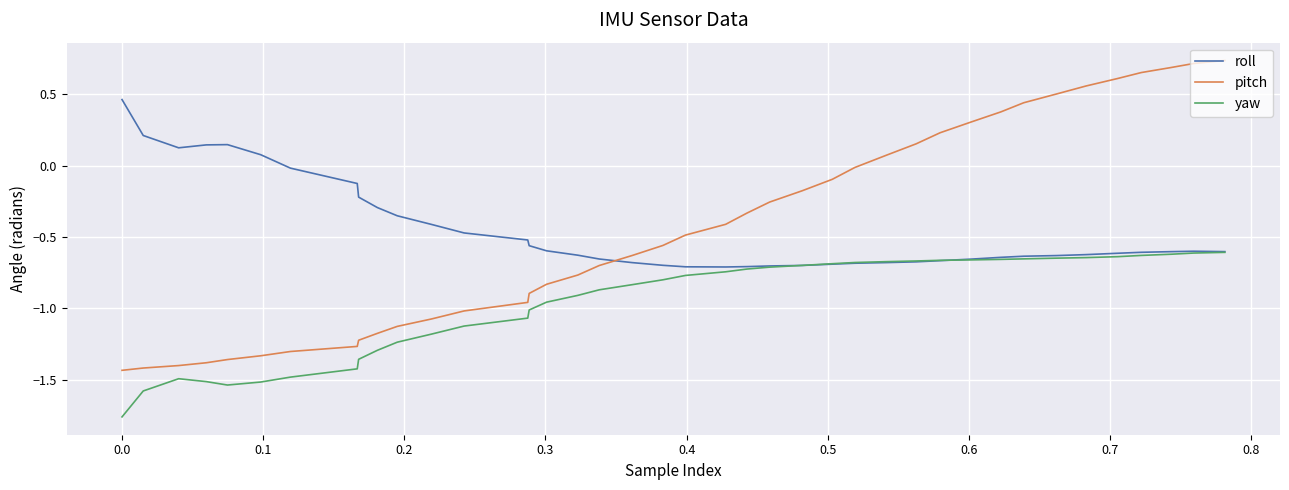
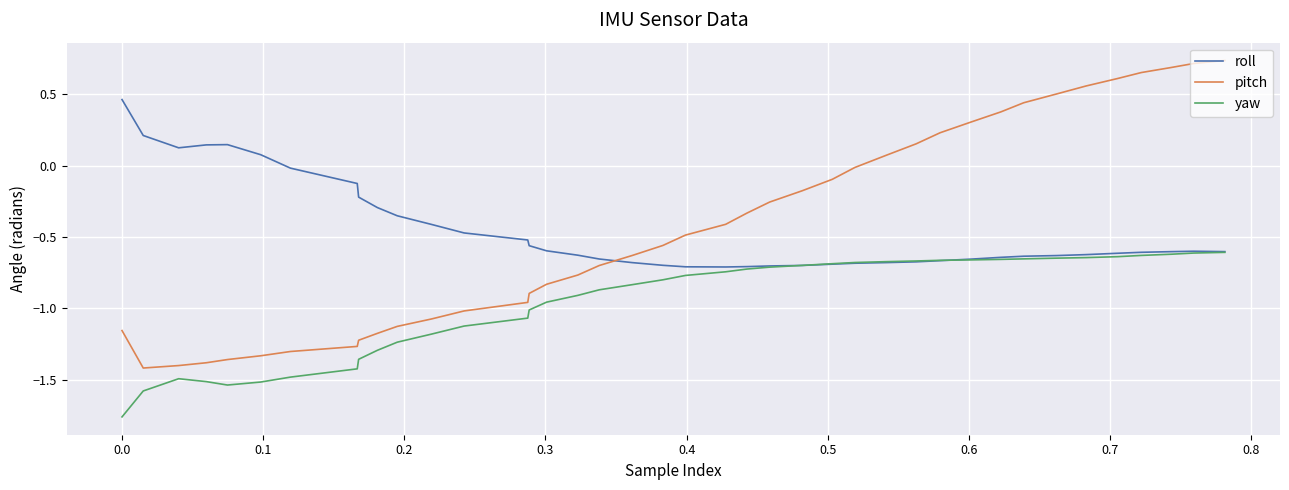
pitch, 0.0: -1.43 -> -1.16
